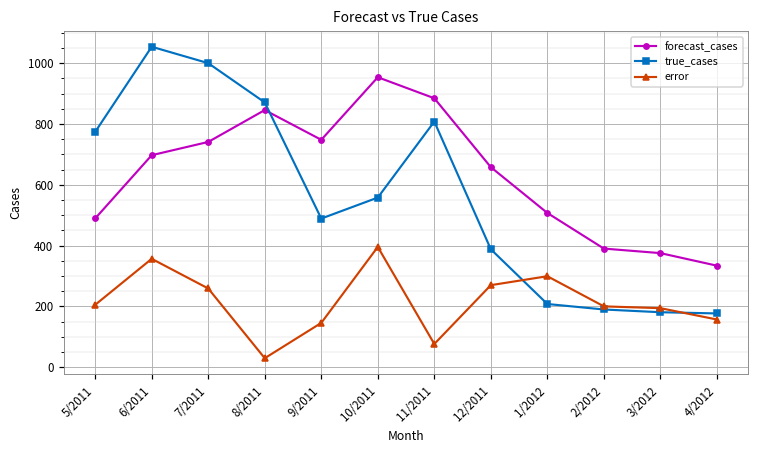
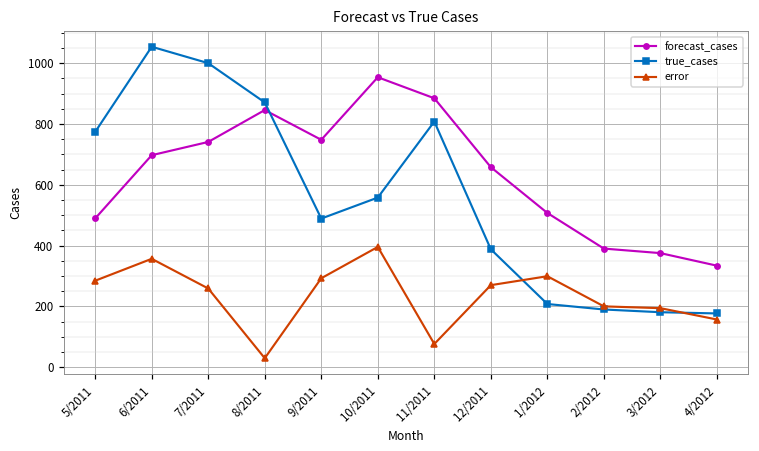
error, 5/2011: 210 -> 280
error, 9/2011: 150 -> 290
